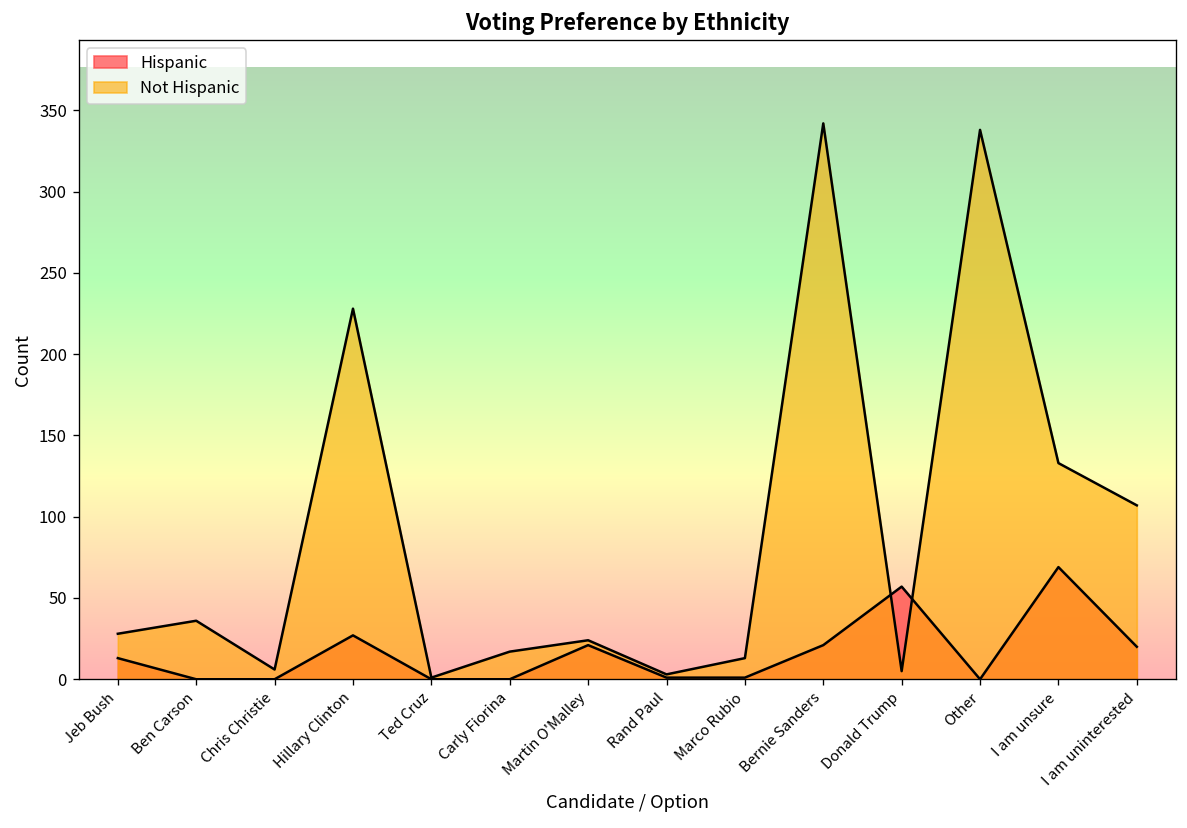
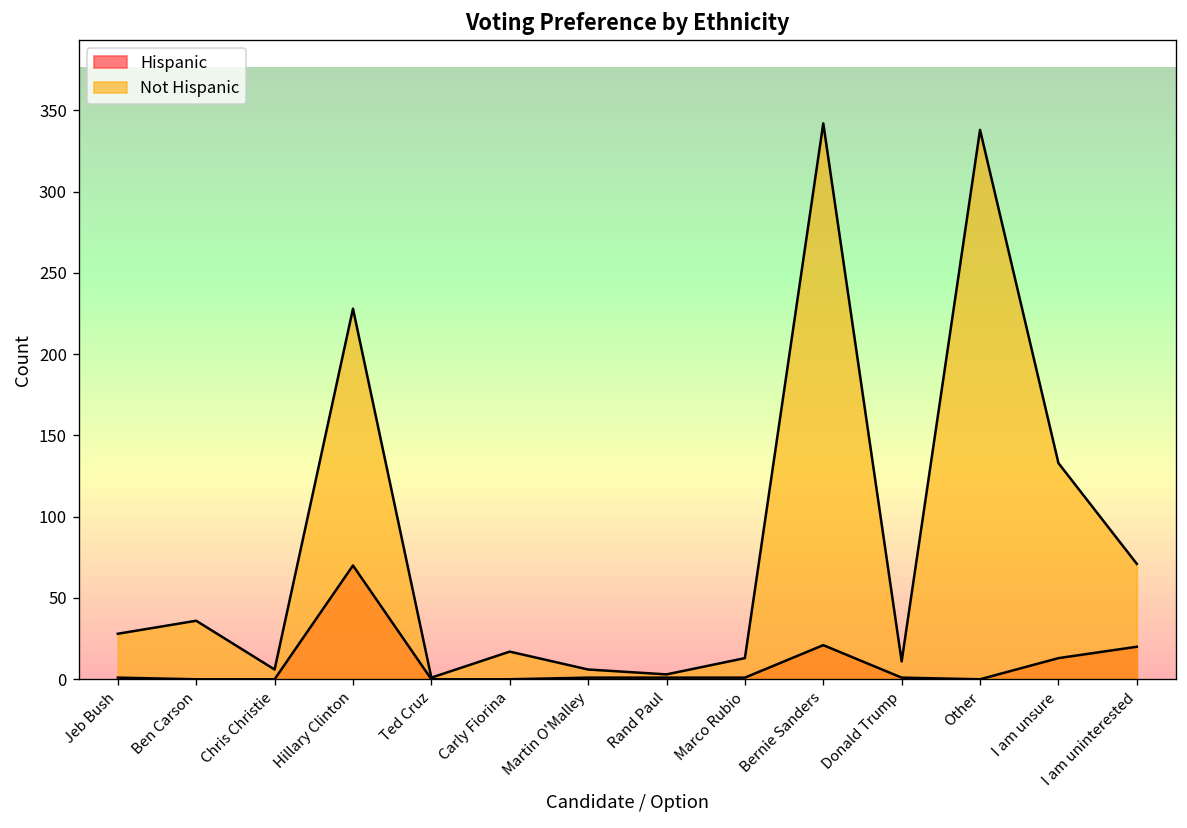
Hispanic, Jeb Bush: 13 -> 1
Hispanic, Hillary Clinton: 27 -> 70
Hispanic, Martin O'Malley: 21 -> 1
Not Hispanic, Martin O'Malley: 24 -> 6
Hispanic, Donald Trump: 57 -> 1
Not Hispanic, Donald Trump: 5 -> 11
Hispanic, I am unsure: 69 -> 13
Not Hispanic, I am uninterested: 107 -> 71
